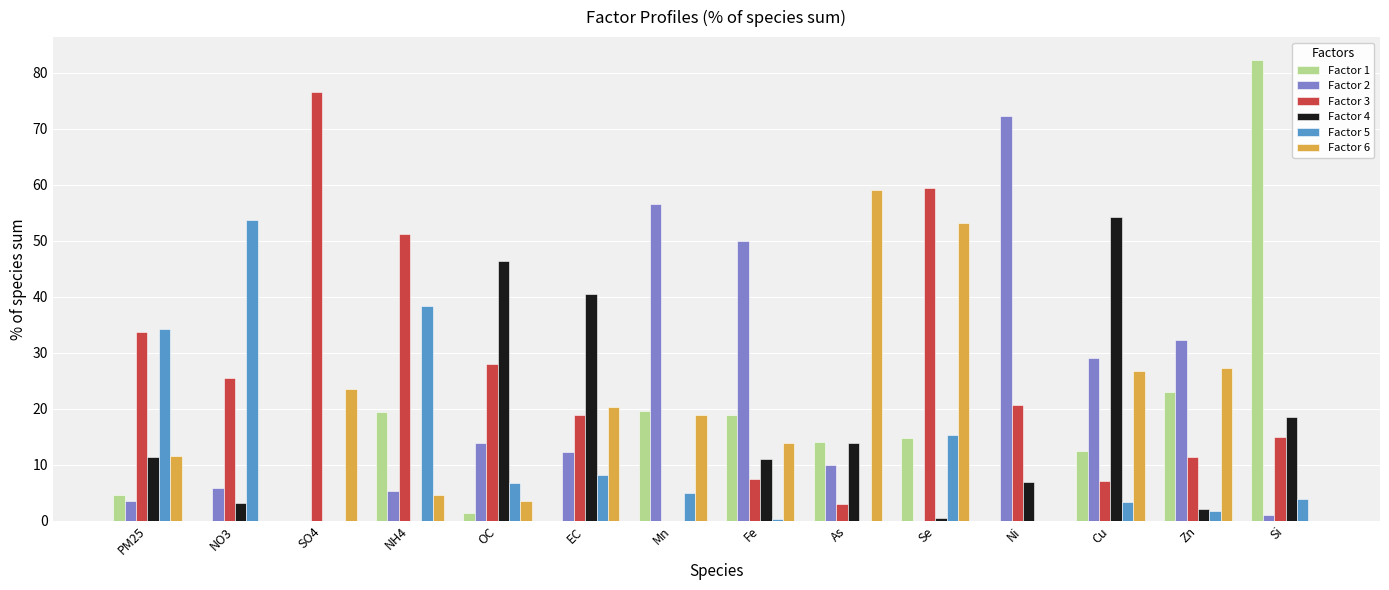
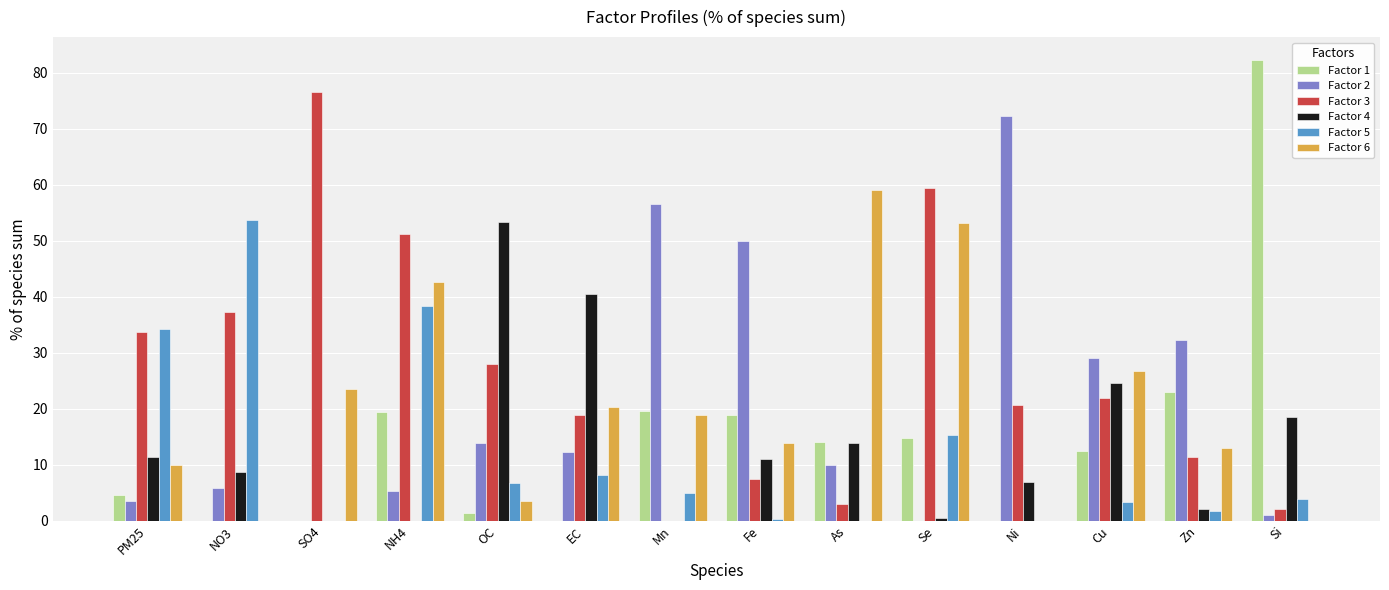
Factor 6, PM25: 12 -> 10
Factor 3, NO3: 25 -> 37
Factor 4, NO3: 3 -> 9
Factor 6, NH4: 5 -> 43
Factor 4, OC: 46 -> 53
Factor 3, Cu: 7 -> 22
Factor 4, Cu: 54 -> 25
Factor 6, Zn: 27 -> 13
Factor 3, Si: 15 -> 2
